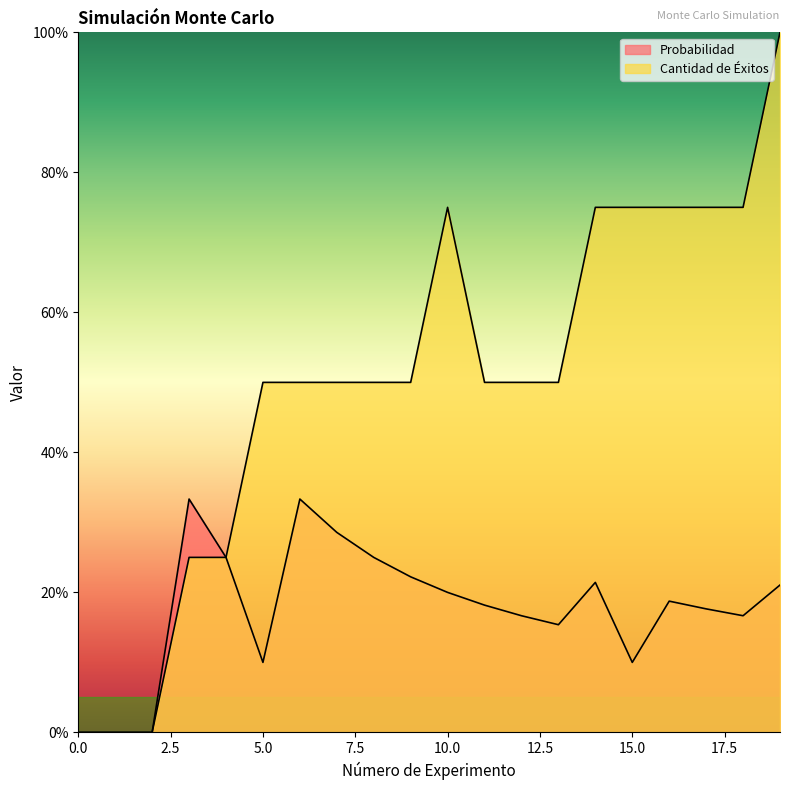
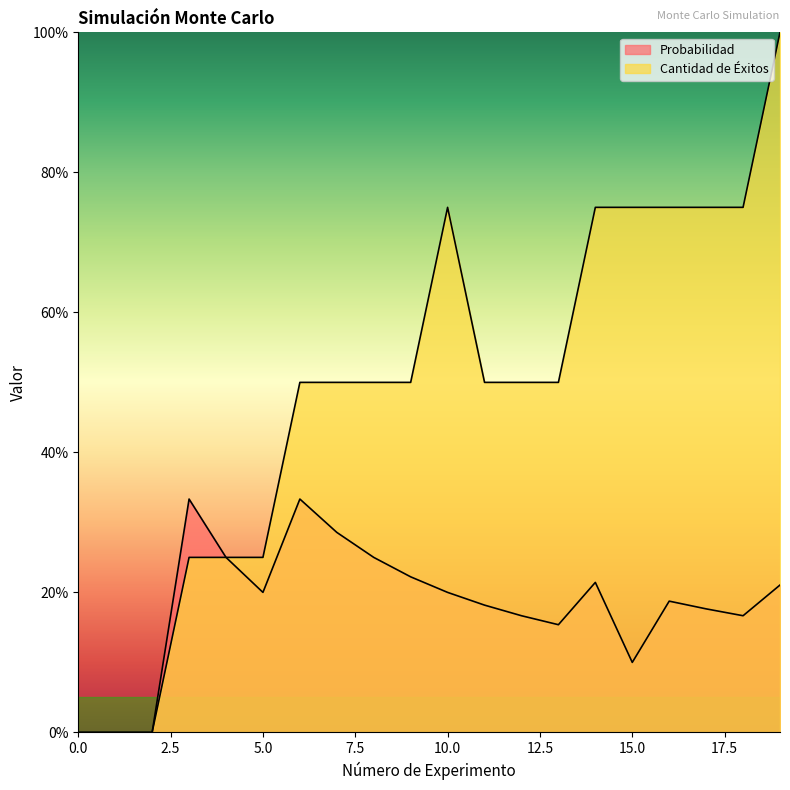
Probabilidad, 5.0: 10% -> 20%
Cantidad de Éxitos, 5.0: 50% -> 25%
